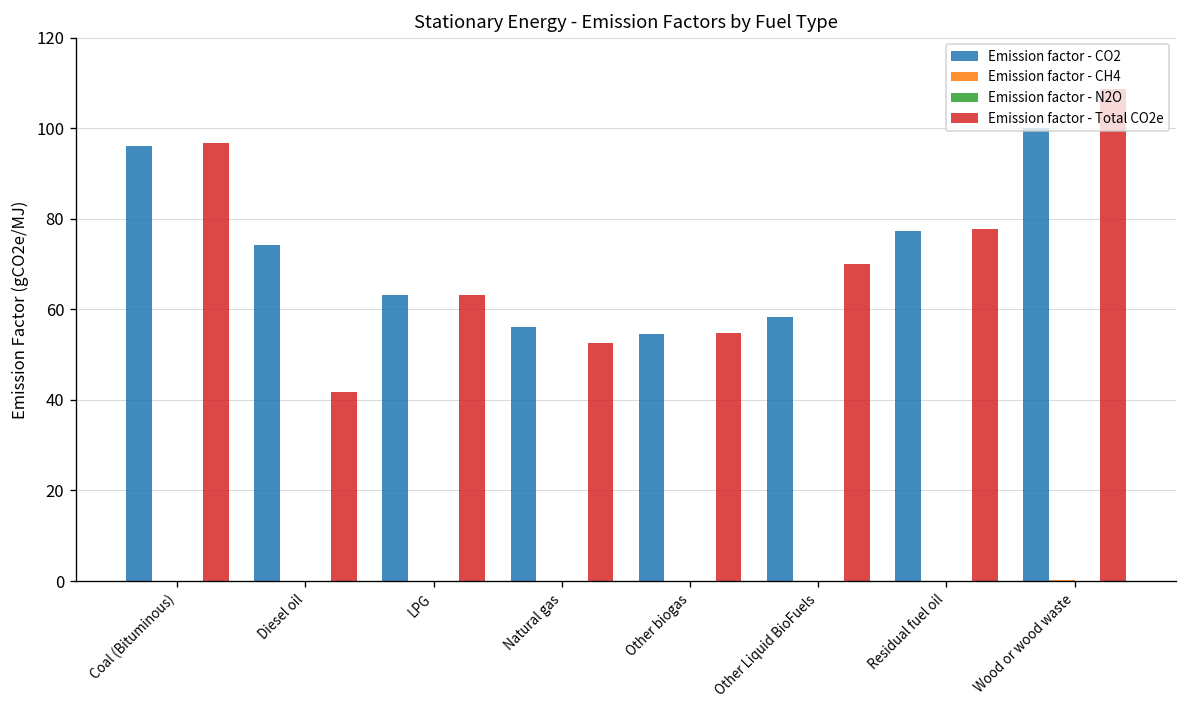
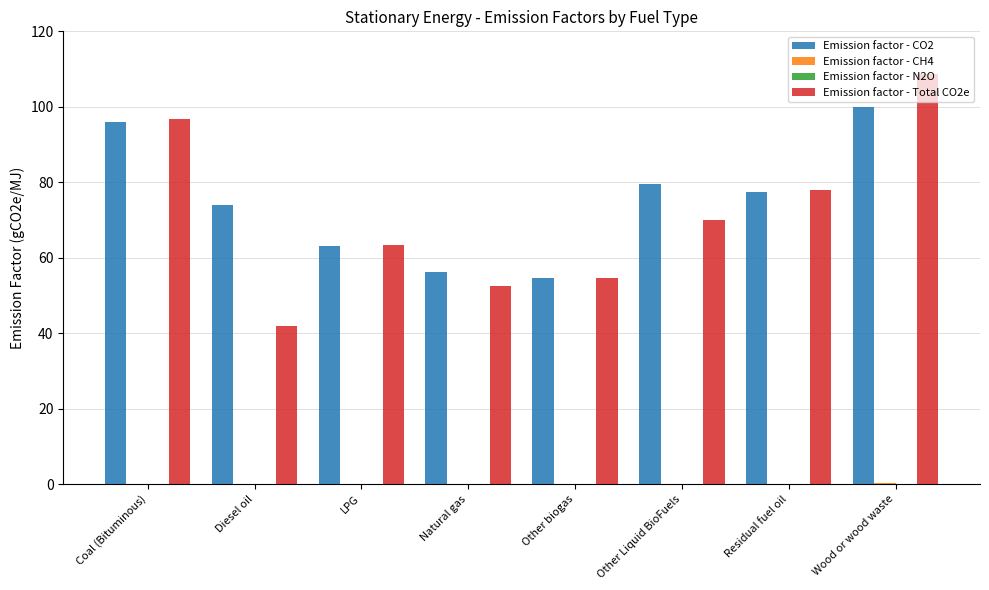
Emission factor - CO2, Other Liquid BioFuels: 58 -> 80
